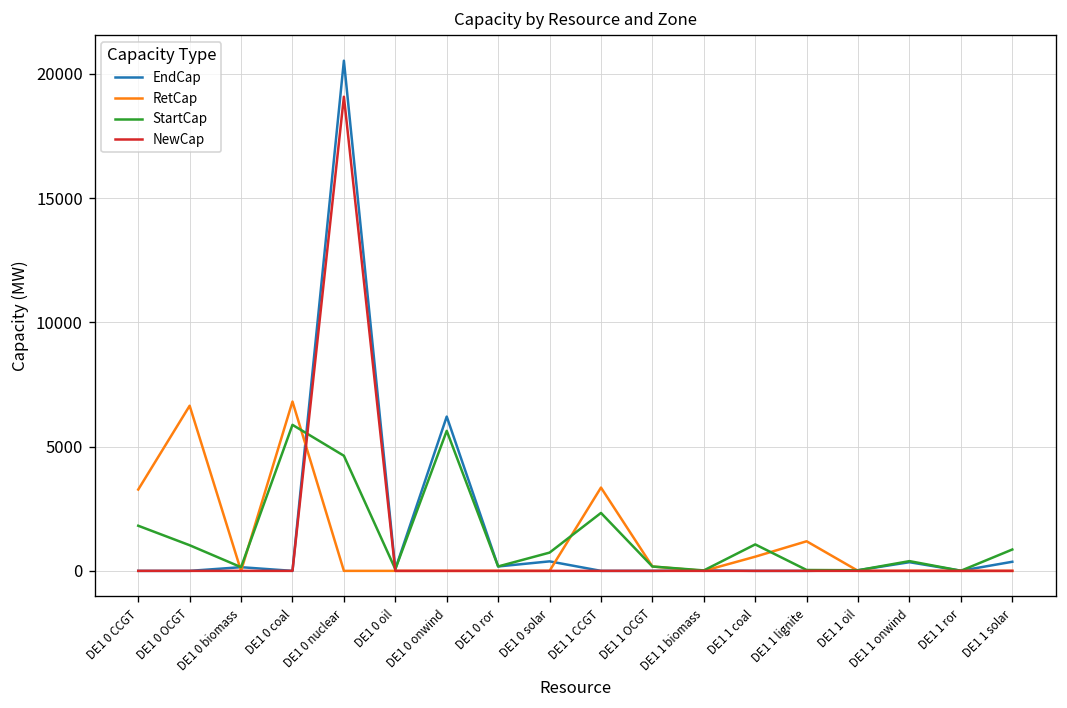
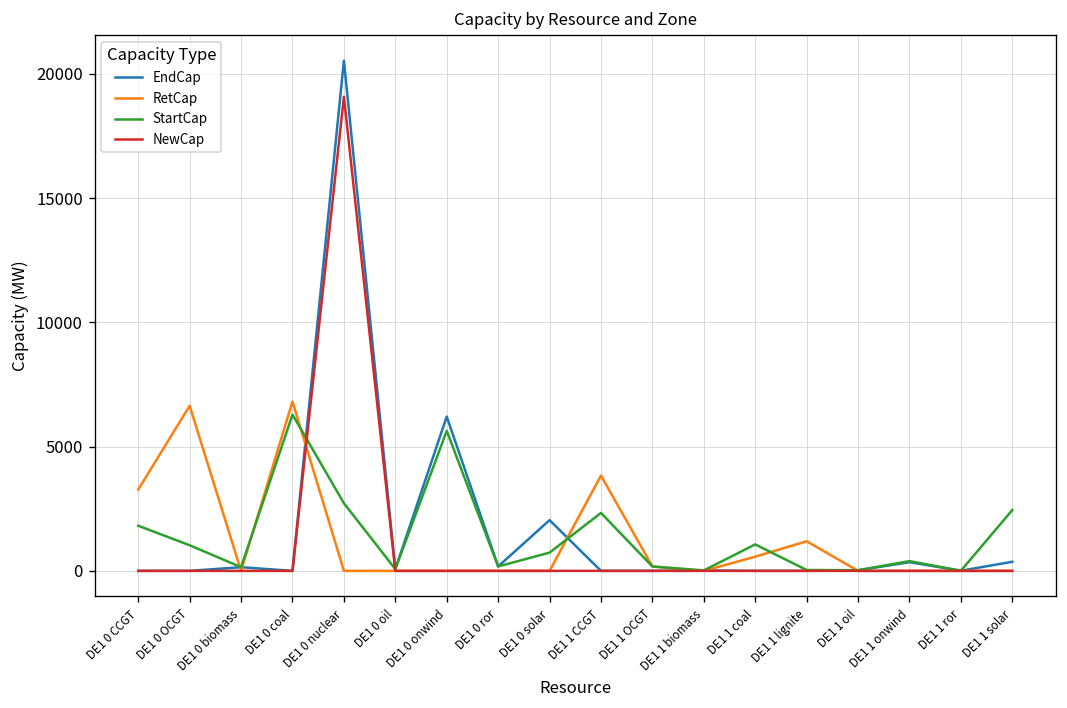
StartCap, DE1 0 coal: 5900 -> 6300
StartCap, DE1 0 nuclear: 4600 -> 2700
EndCap, DE1 0 solar: 400 -> 2000
RetCap, DE1 1 CCGT: 3400 -> 3800
StartCap, DE1 1 solar: 900 -> 2400
